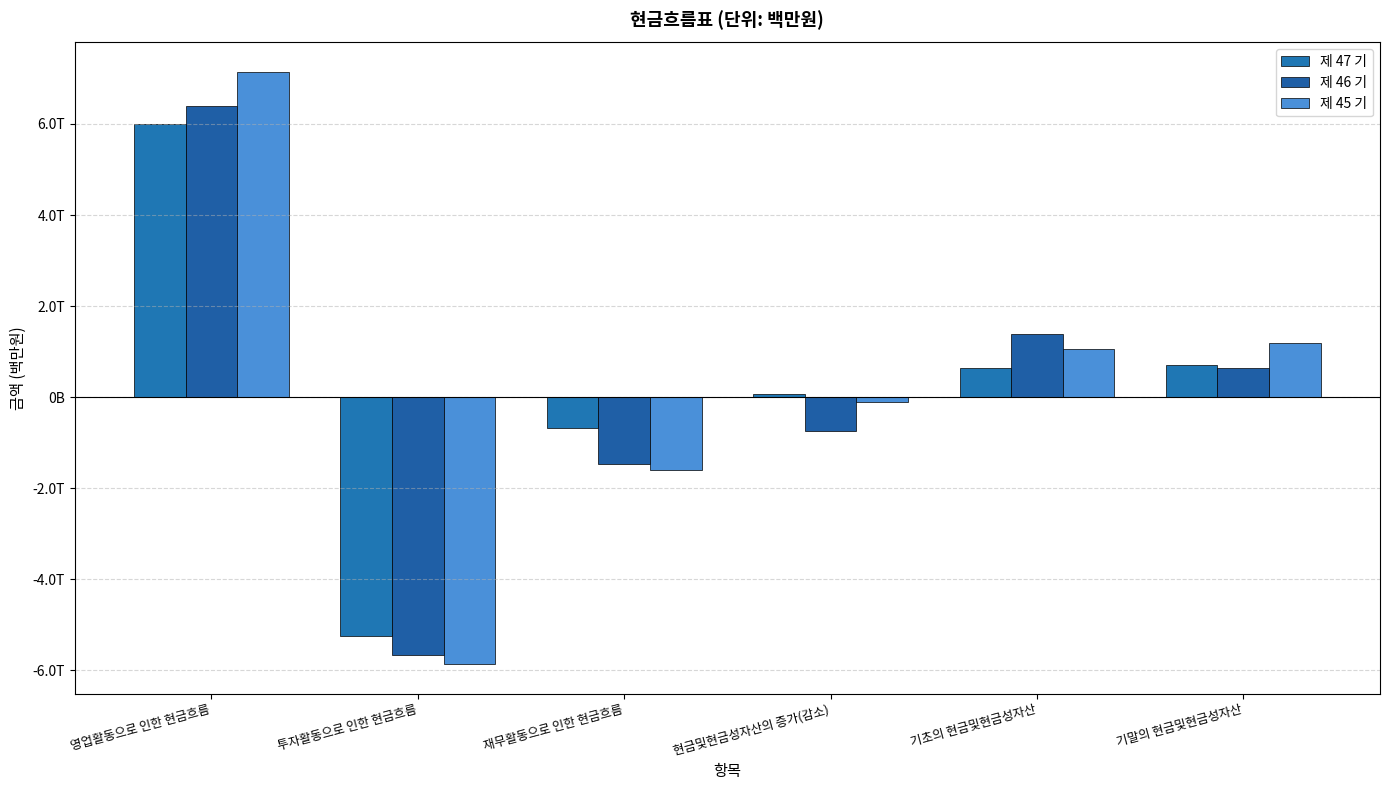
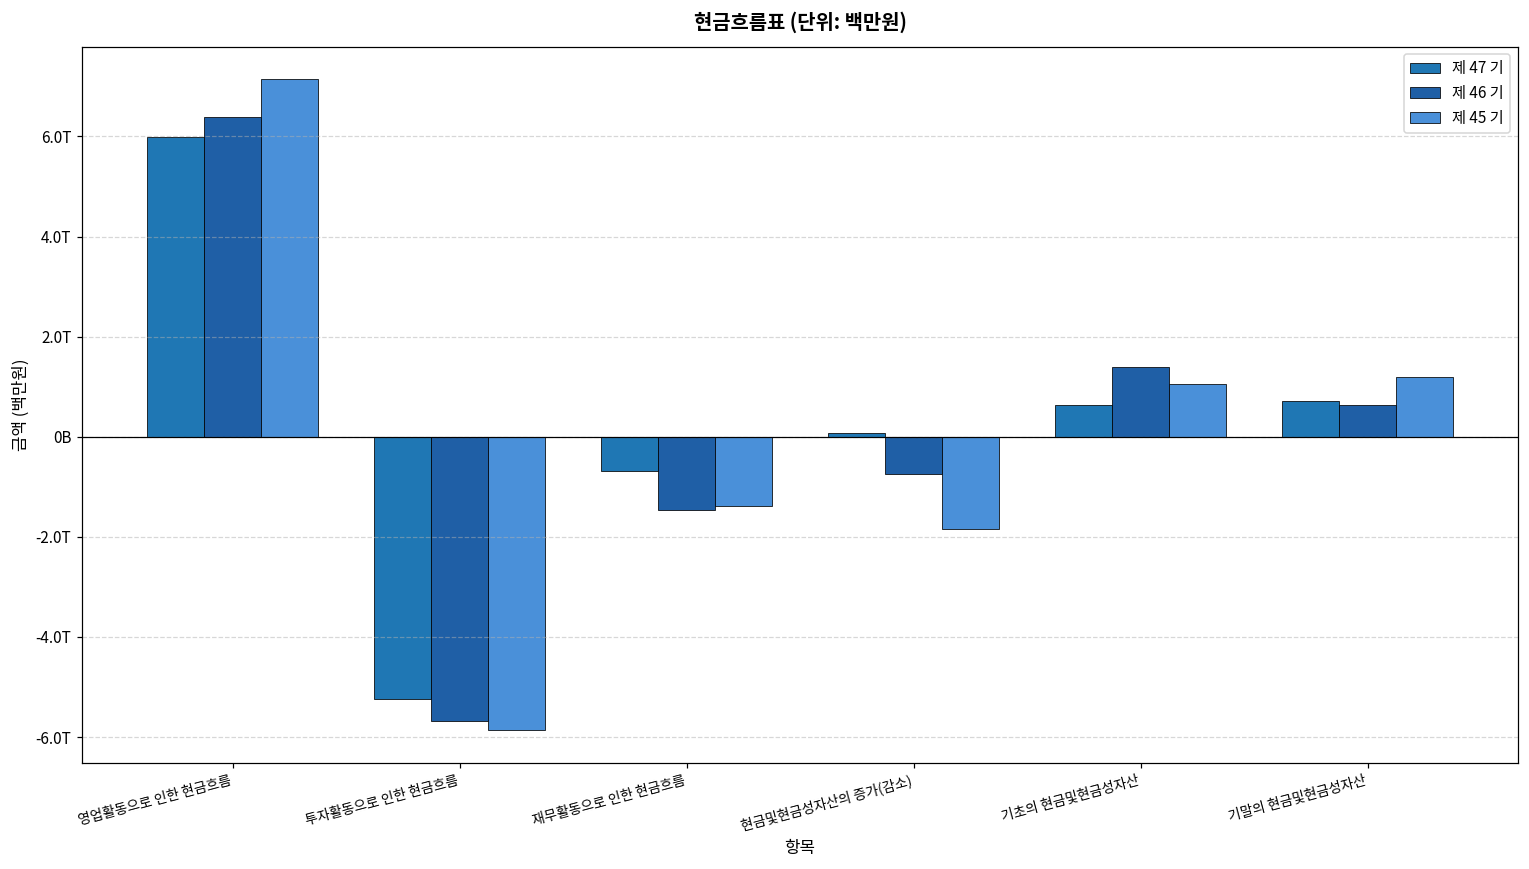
제 45 기, 재무활동으로 인한 현금흐름: -1.6T -> -1.4T
제 45 기, 현금및현금성자산의 증가(감소): -0.1T -> -1.8T
